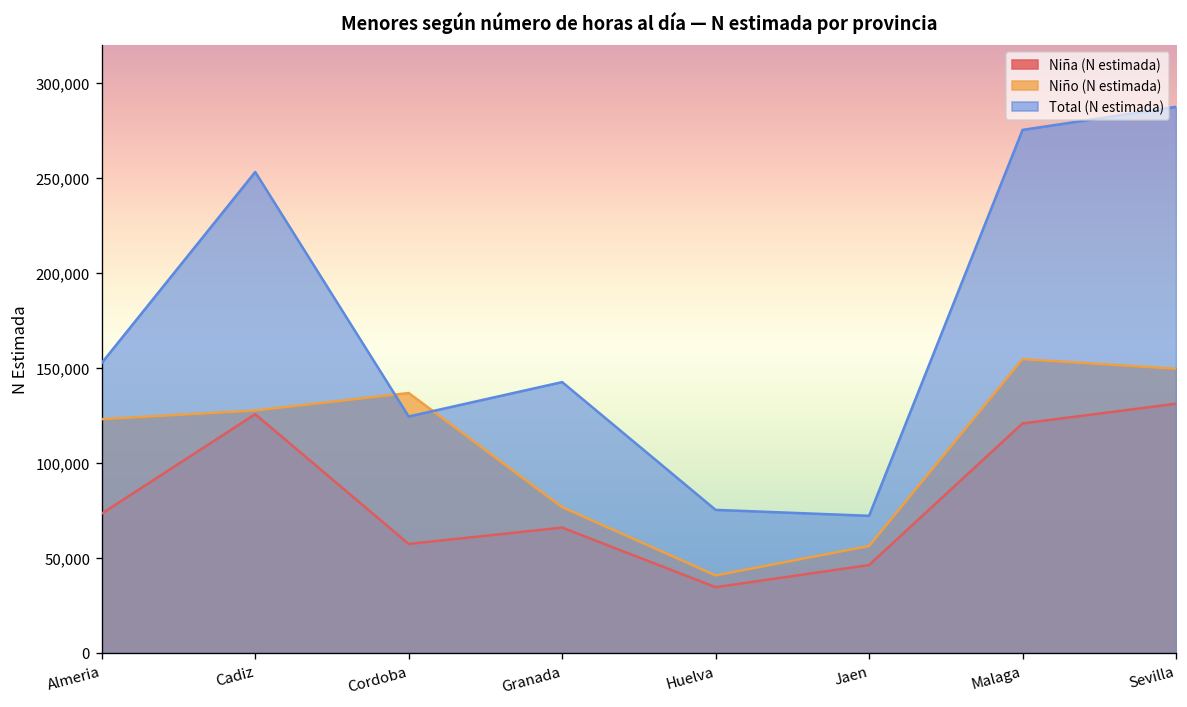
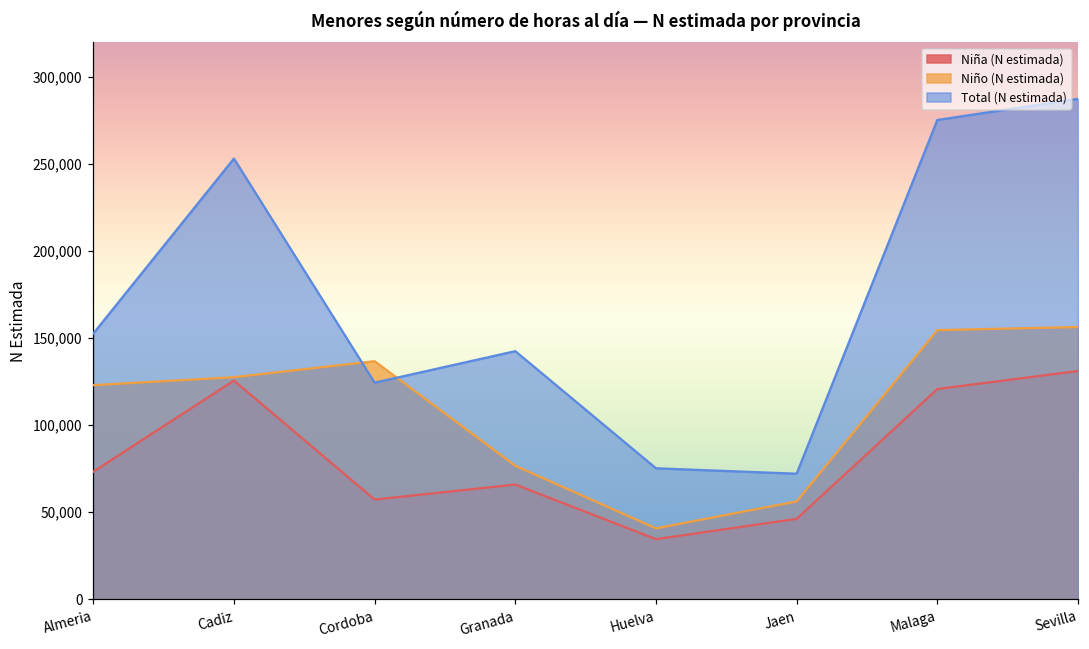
Niño (N estimada), Sevilla: 150,000 -> 156,000
